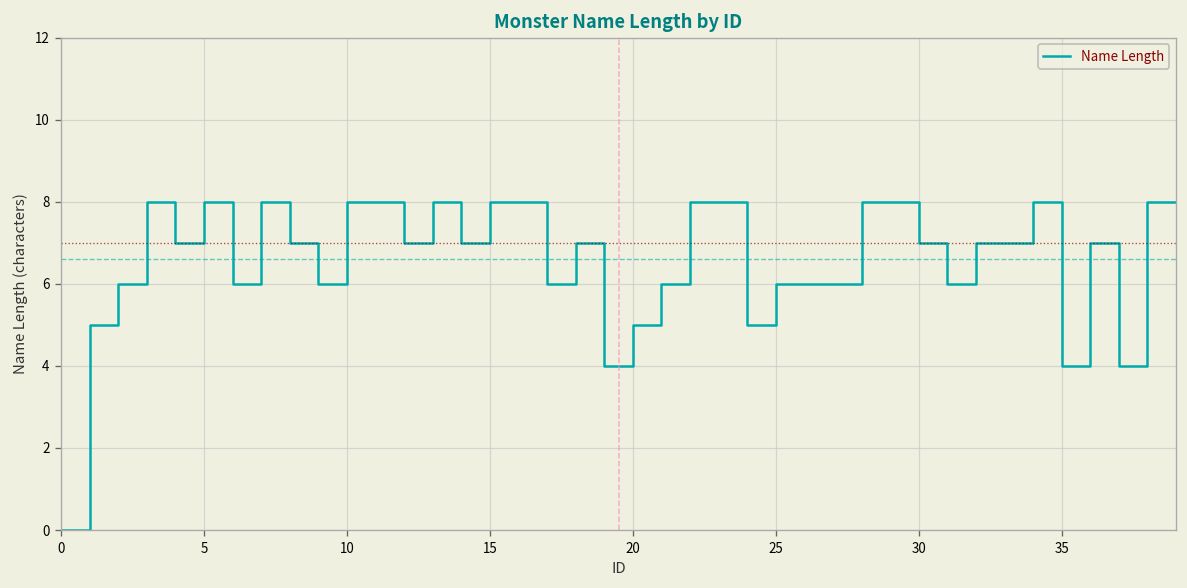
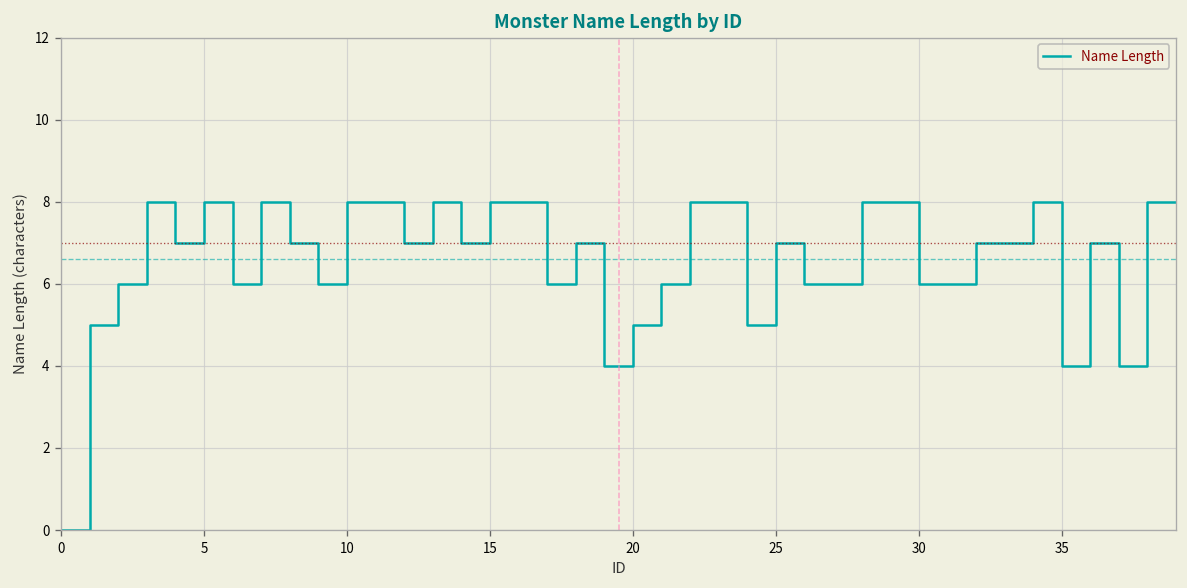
25: 6 -> 7
30: 7 -> 6
